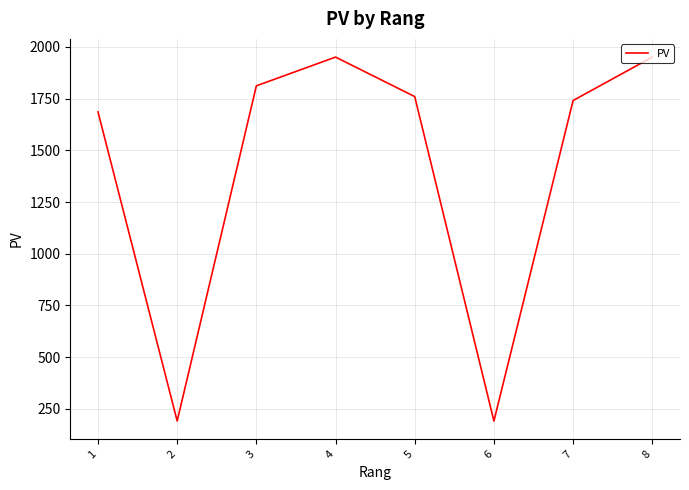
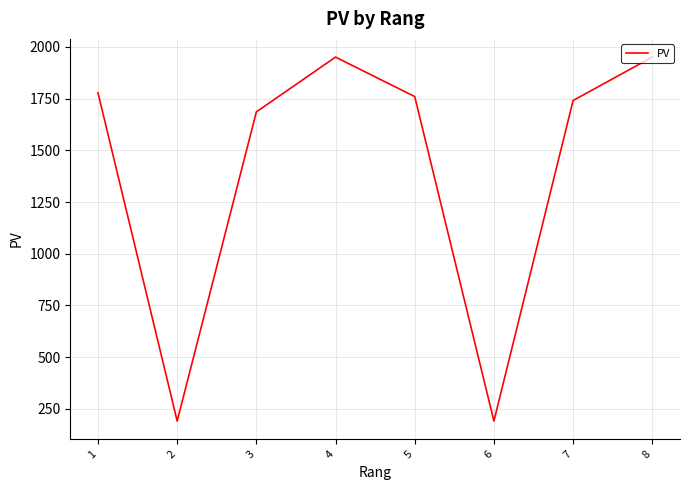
1: 1690 -> 1780
3: 1810 -> 1690
